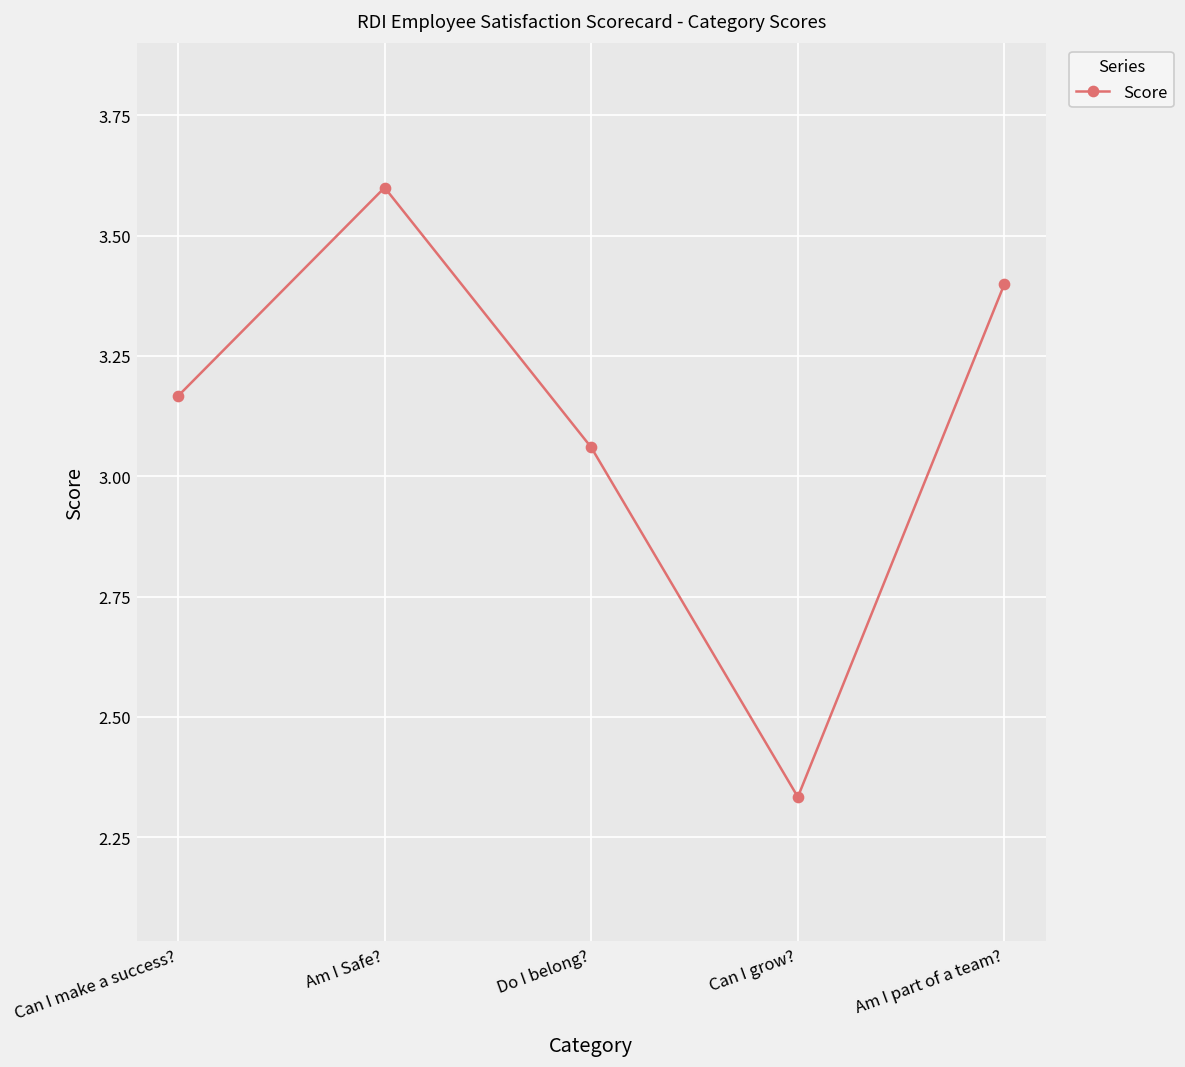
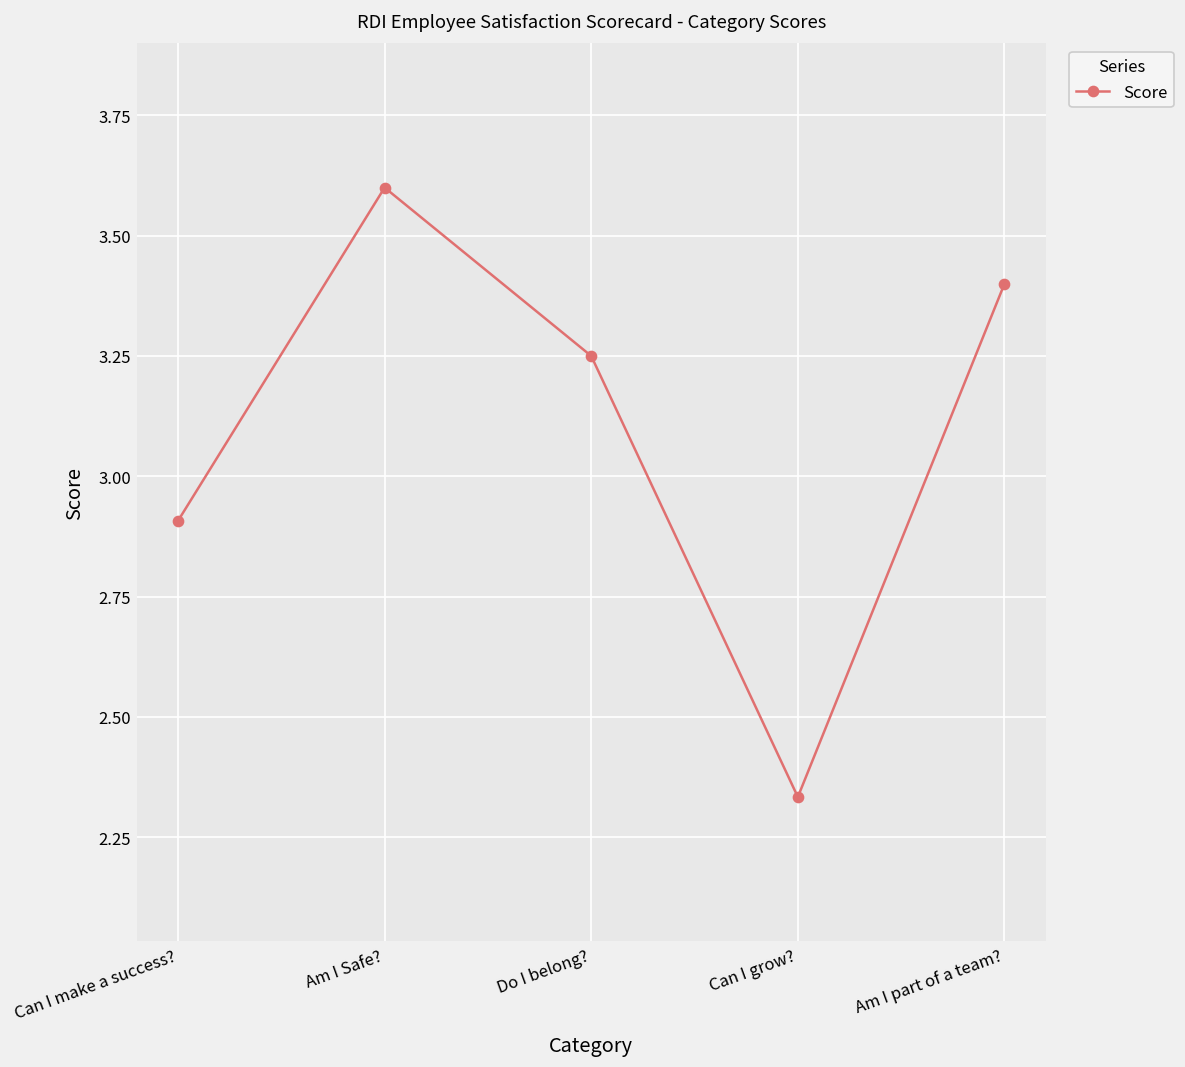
Can I make a success?: 3.17 -> 2.91
Do I belong?: 3.06 -> 3.25
